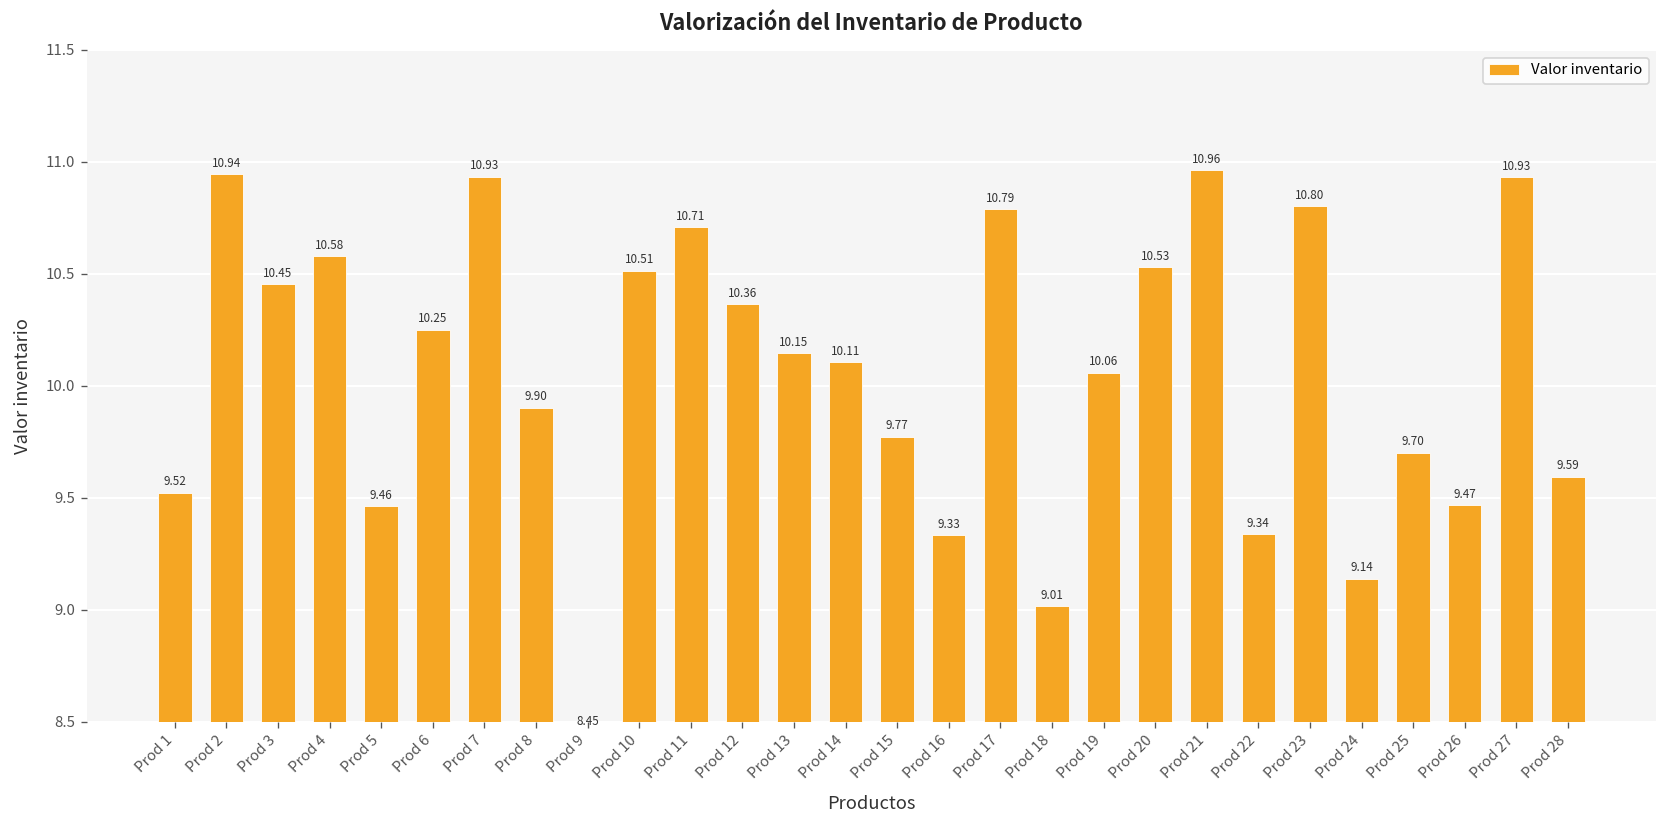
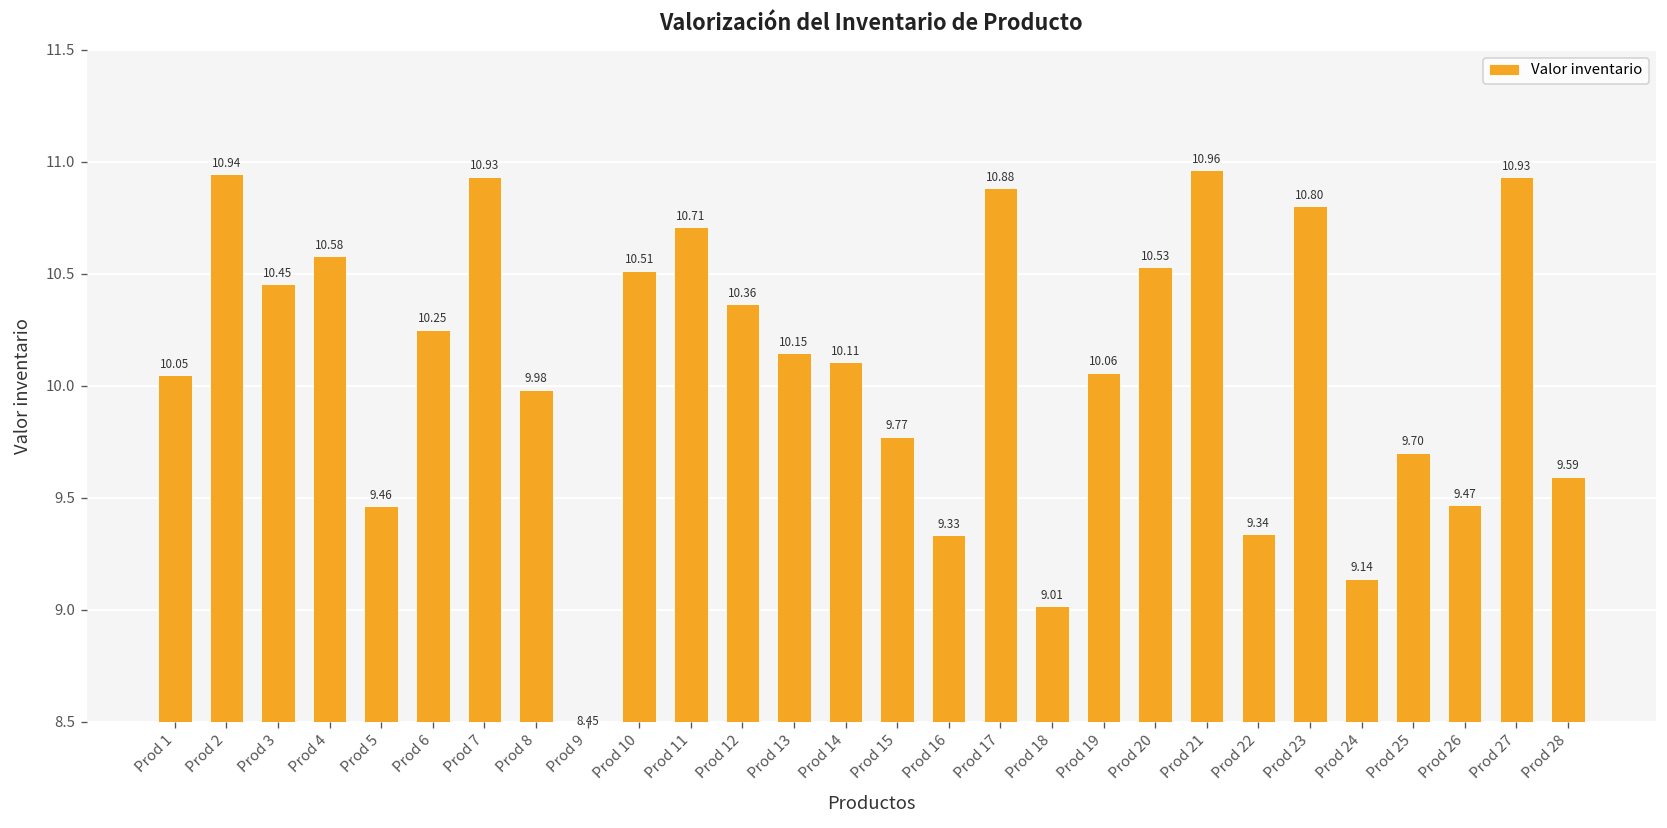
Prod 1: 9.52 -> 10.05
Prod 8: 9.90 -> 9.98
Prod 17: 10.79 -> 10.88
